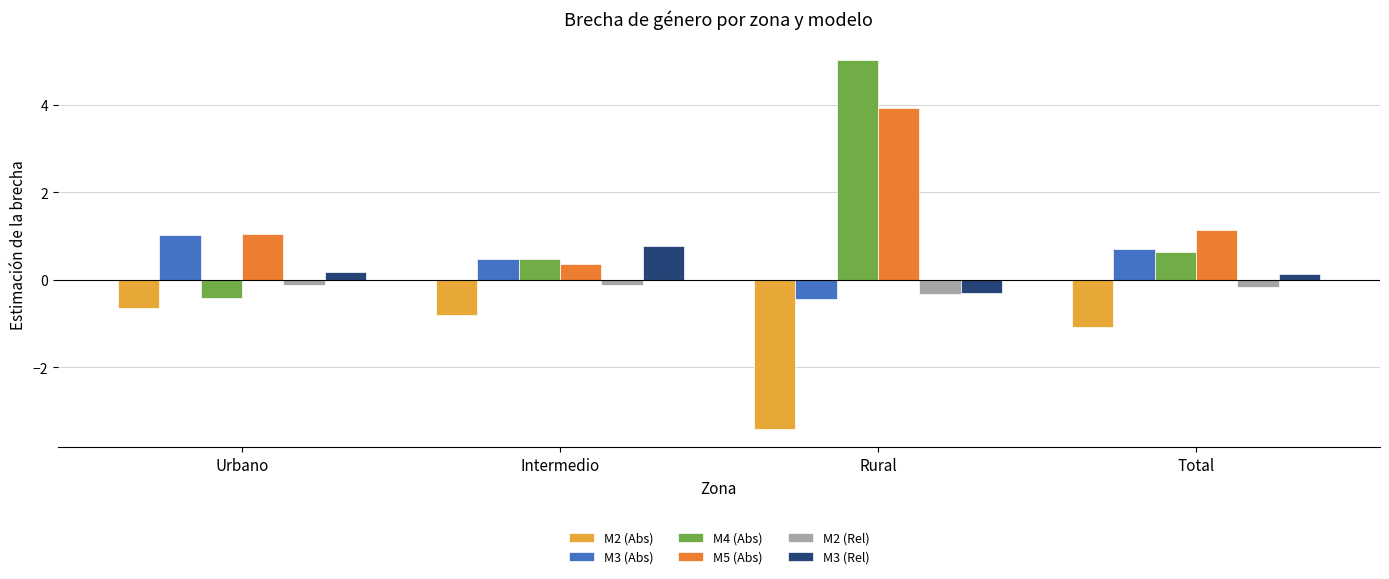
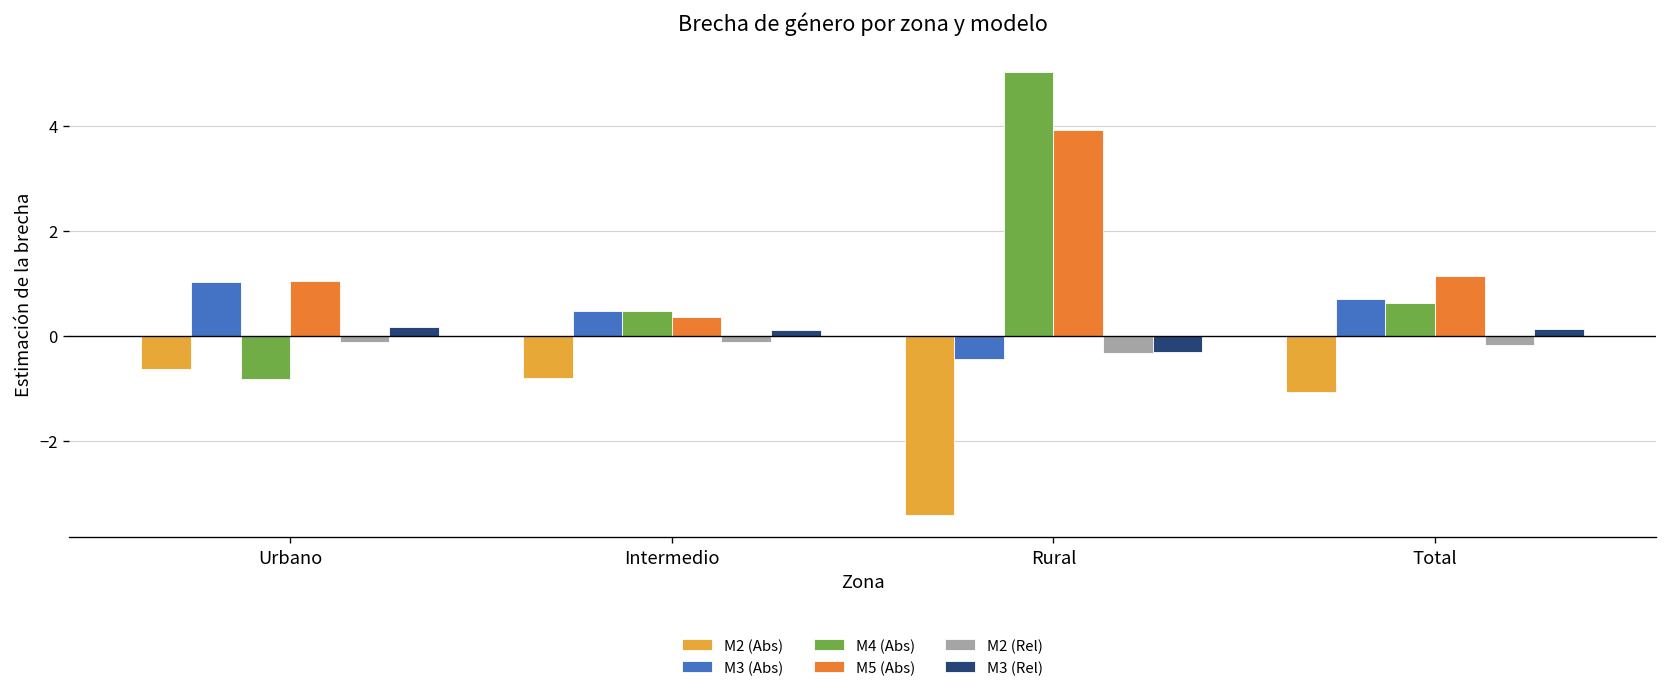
M4 (Abs), Urbano: -0.4 -> -0.8
M3 (Rel), Intermedio: 0.8 -> 0.1
